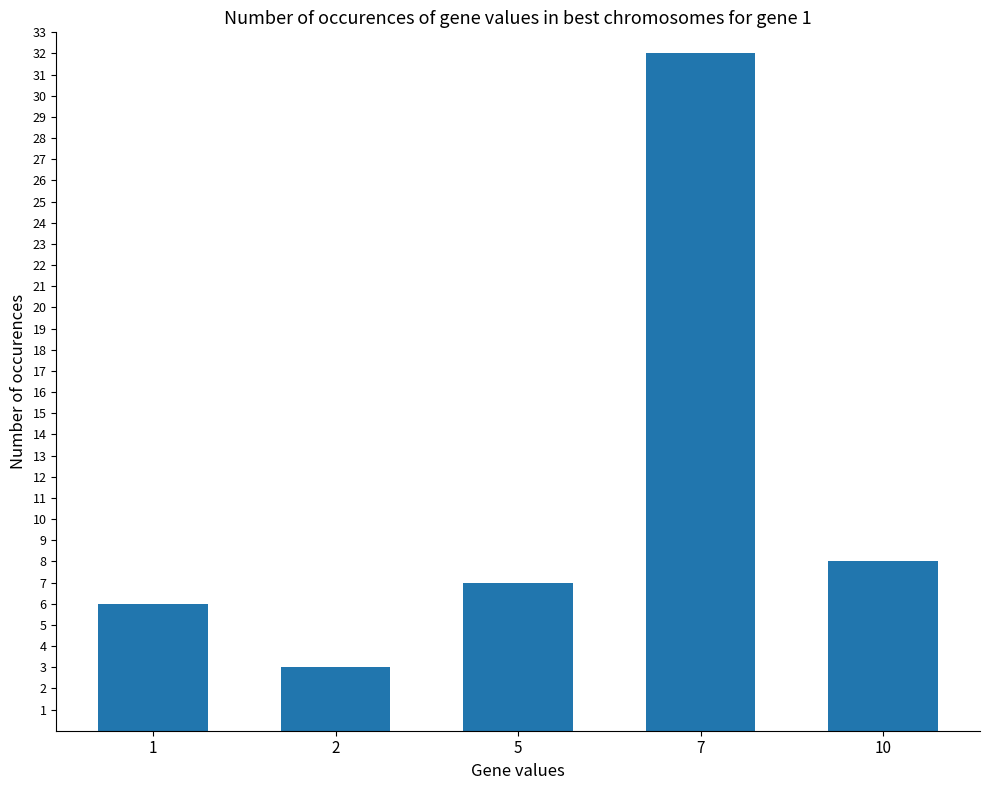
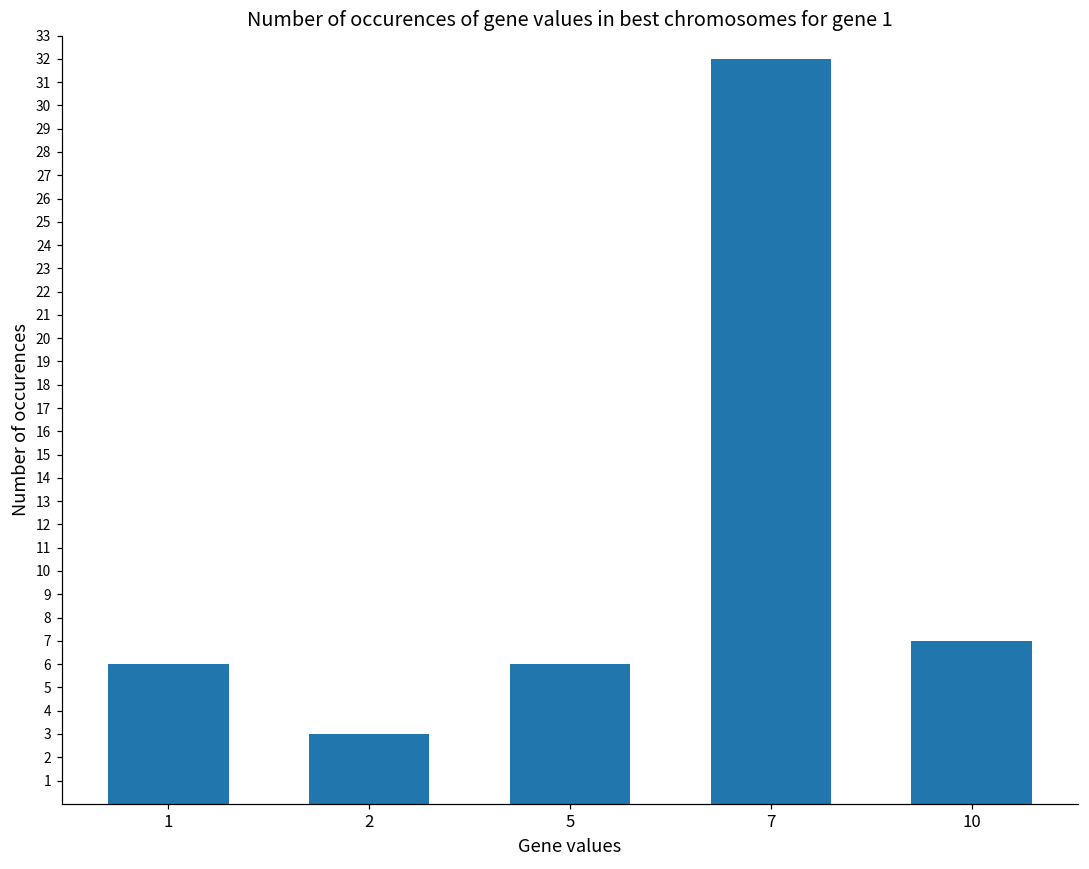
5: 7 -> 6
10: 8 -> 7
